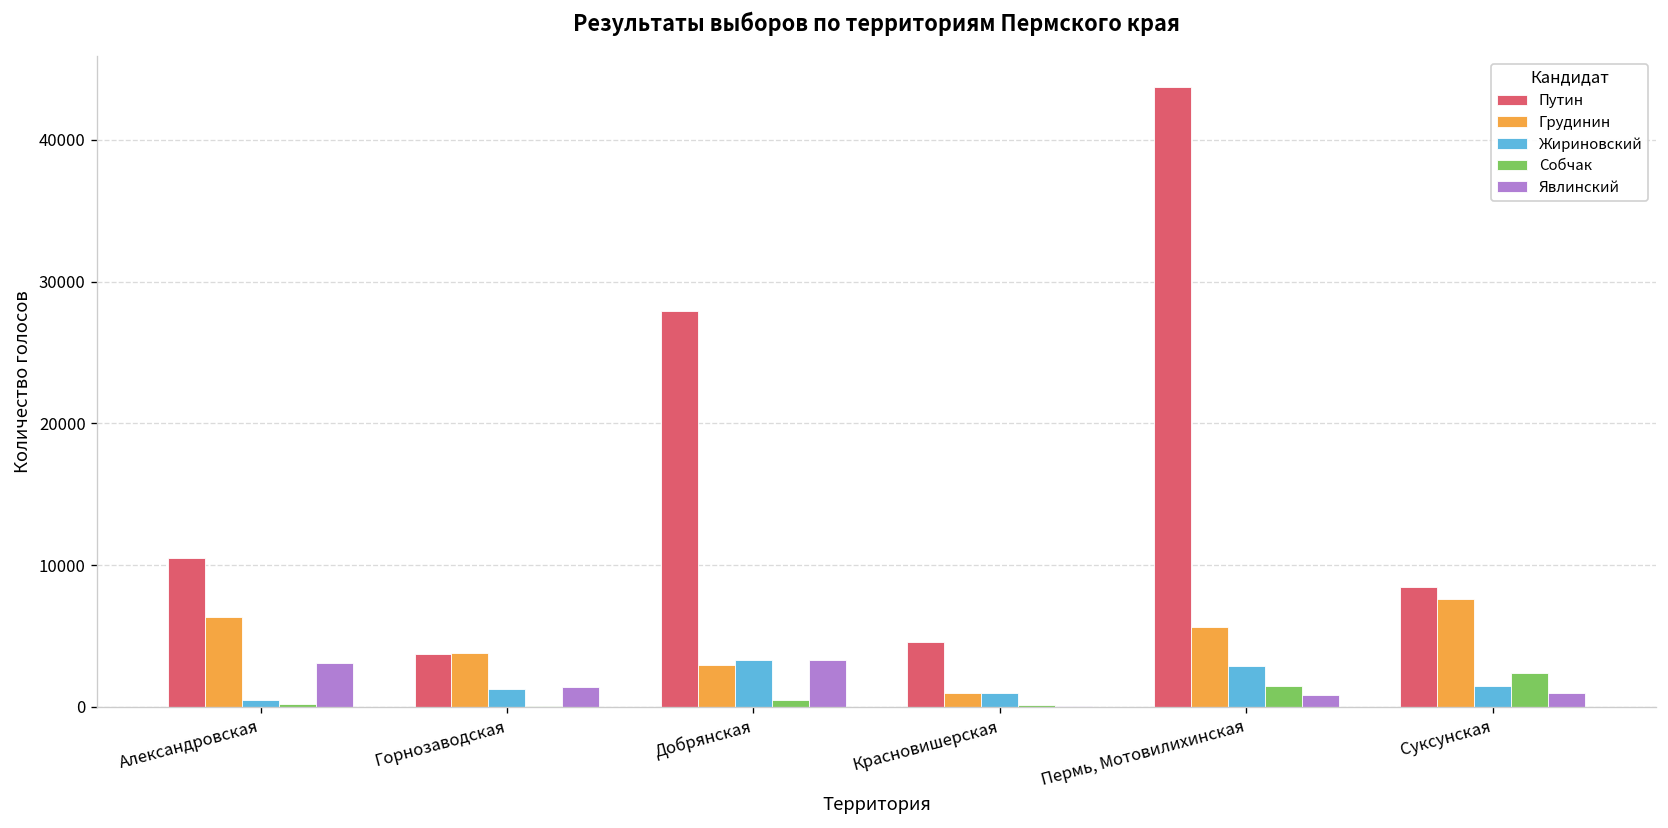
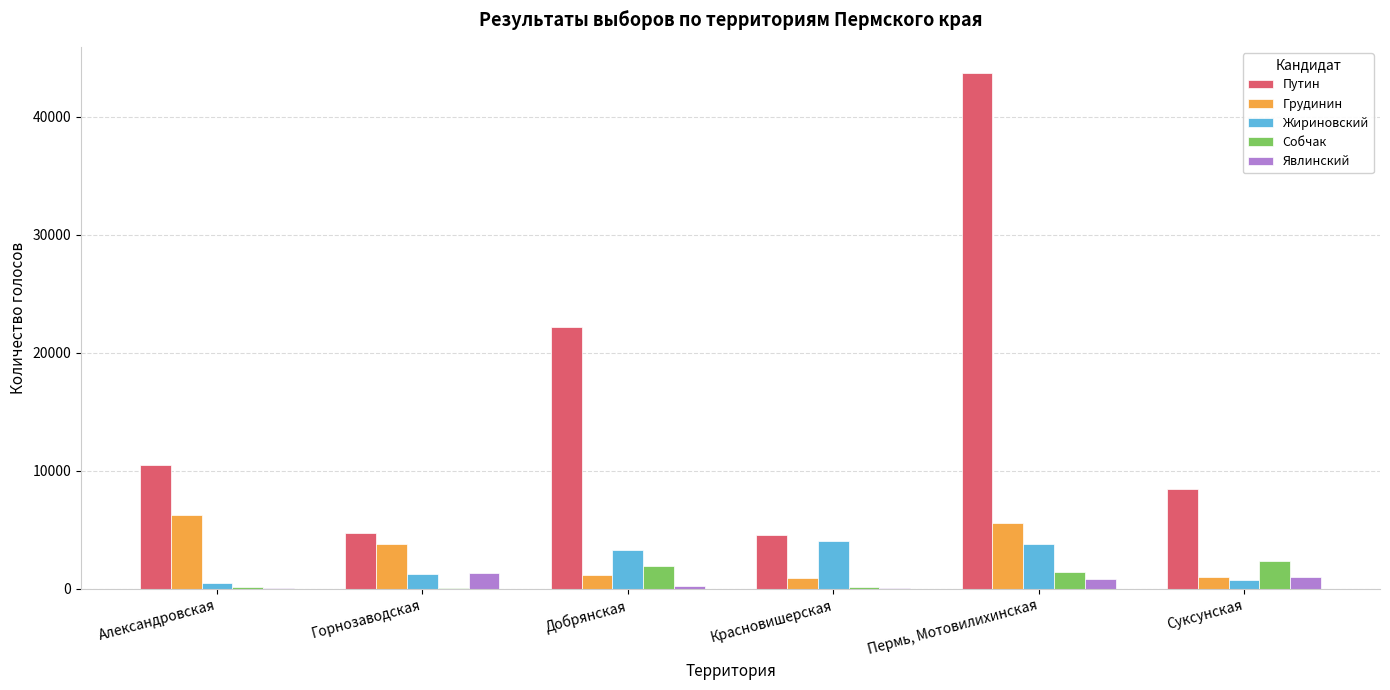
Явлинский, Александровская: 3100 -> 100
Путин, Горнозаводская: 3700 -> 4700
Путин, Добрянская: 27900 -> 22200
Грудинин, Добрянская: 2900 -> 1200
Собчак, Добрянская: 500 -> 1900
Явлинский, Добрянская: 3300 -> 300
Жириновский, Красновишерская: 900 -> 4000
Жириновский, Пермь, Мотовилихинская: 2900 -> 3800
Грудинин, Суксунская: 7600 -> 1000
Жириновский, Суксунская: 1500 -> 700
